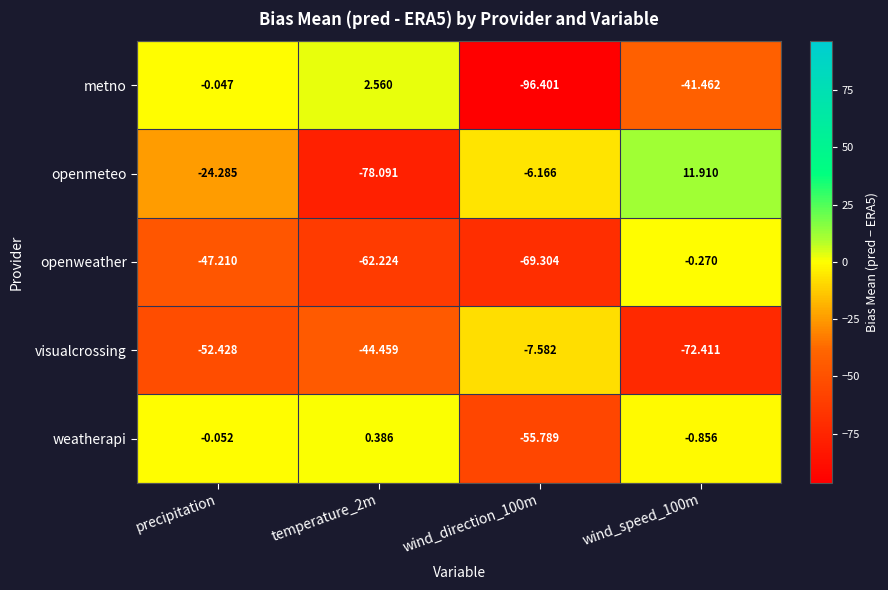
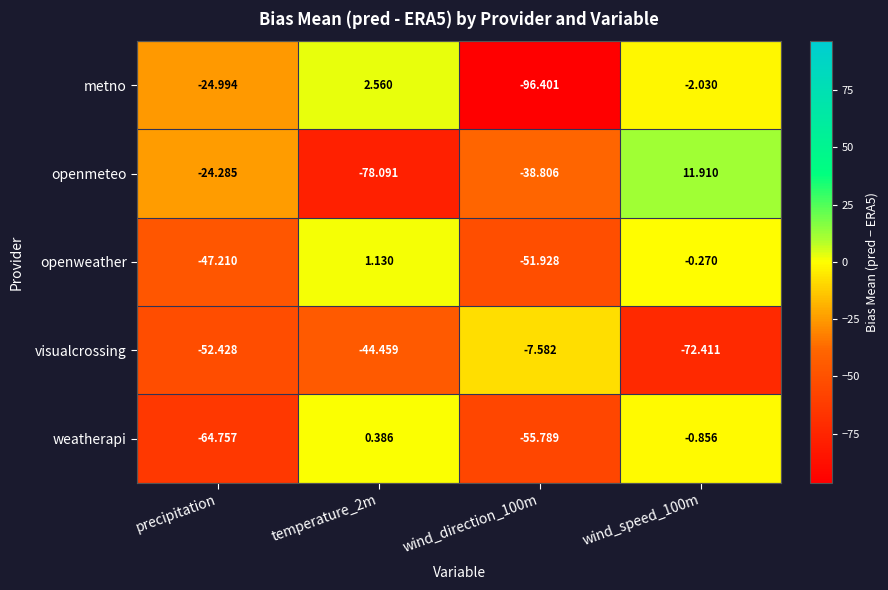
metno, precipitation: -0.047 -> -24.994
metno, wind_speed_100m: -41.462 -> -2.030
openmeteo, wind_direction_100m: -6.166 -> -38.806
openweather, temperature_2m: -62.224 -> 1.130
openweather, wind_direction_100m: -69.304 -> -51.928
weatherapi, precipitation: -0.052 -> -64.757
